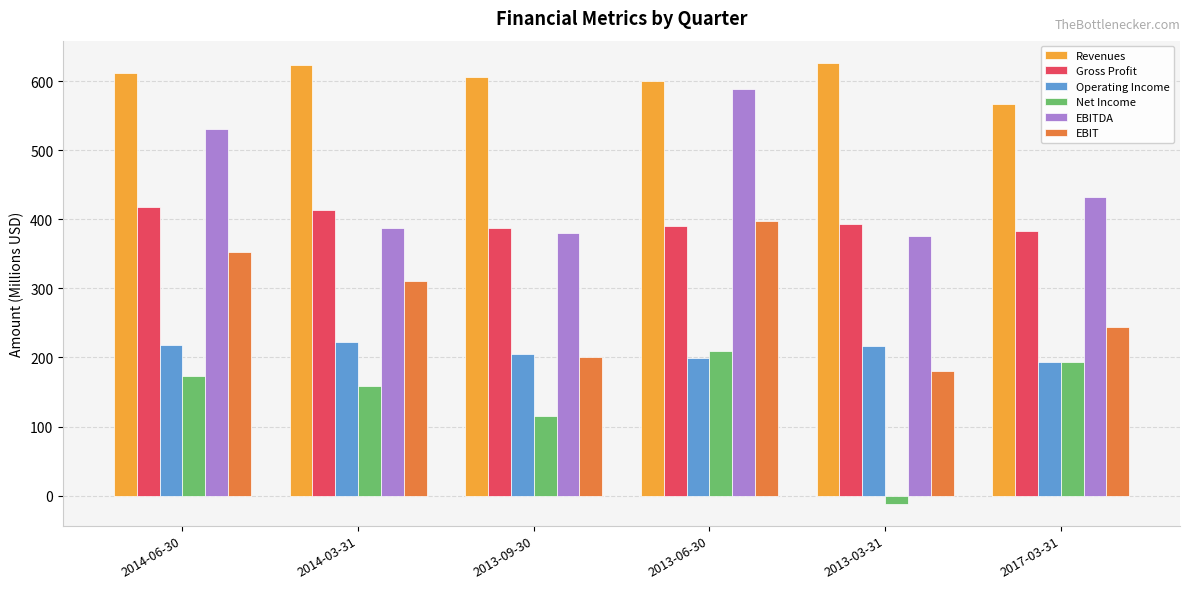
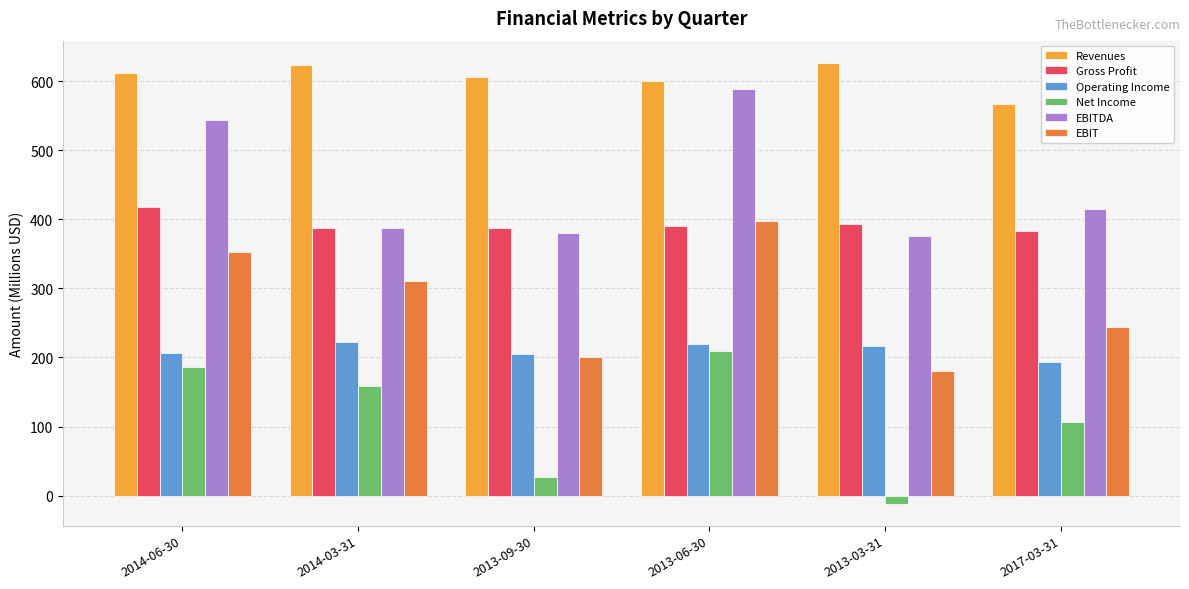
Operating Income, 2014-06-30: 220 -> 210
Net Income, 2014-06-30: 170 -> 190
EBITDA, 2014-06-30: 530 -> 540
Gross Profit, 2014-03-31: 410 -> 390
Net Income, 2013-09-30: 120 -> 30
Operating Income, 2013-06-30: 200 -> 220
Net Income, 2017-03-31: 190 -> 110
EBITDA, 2017-03-31: 430 -> 410
